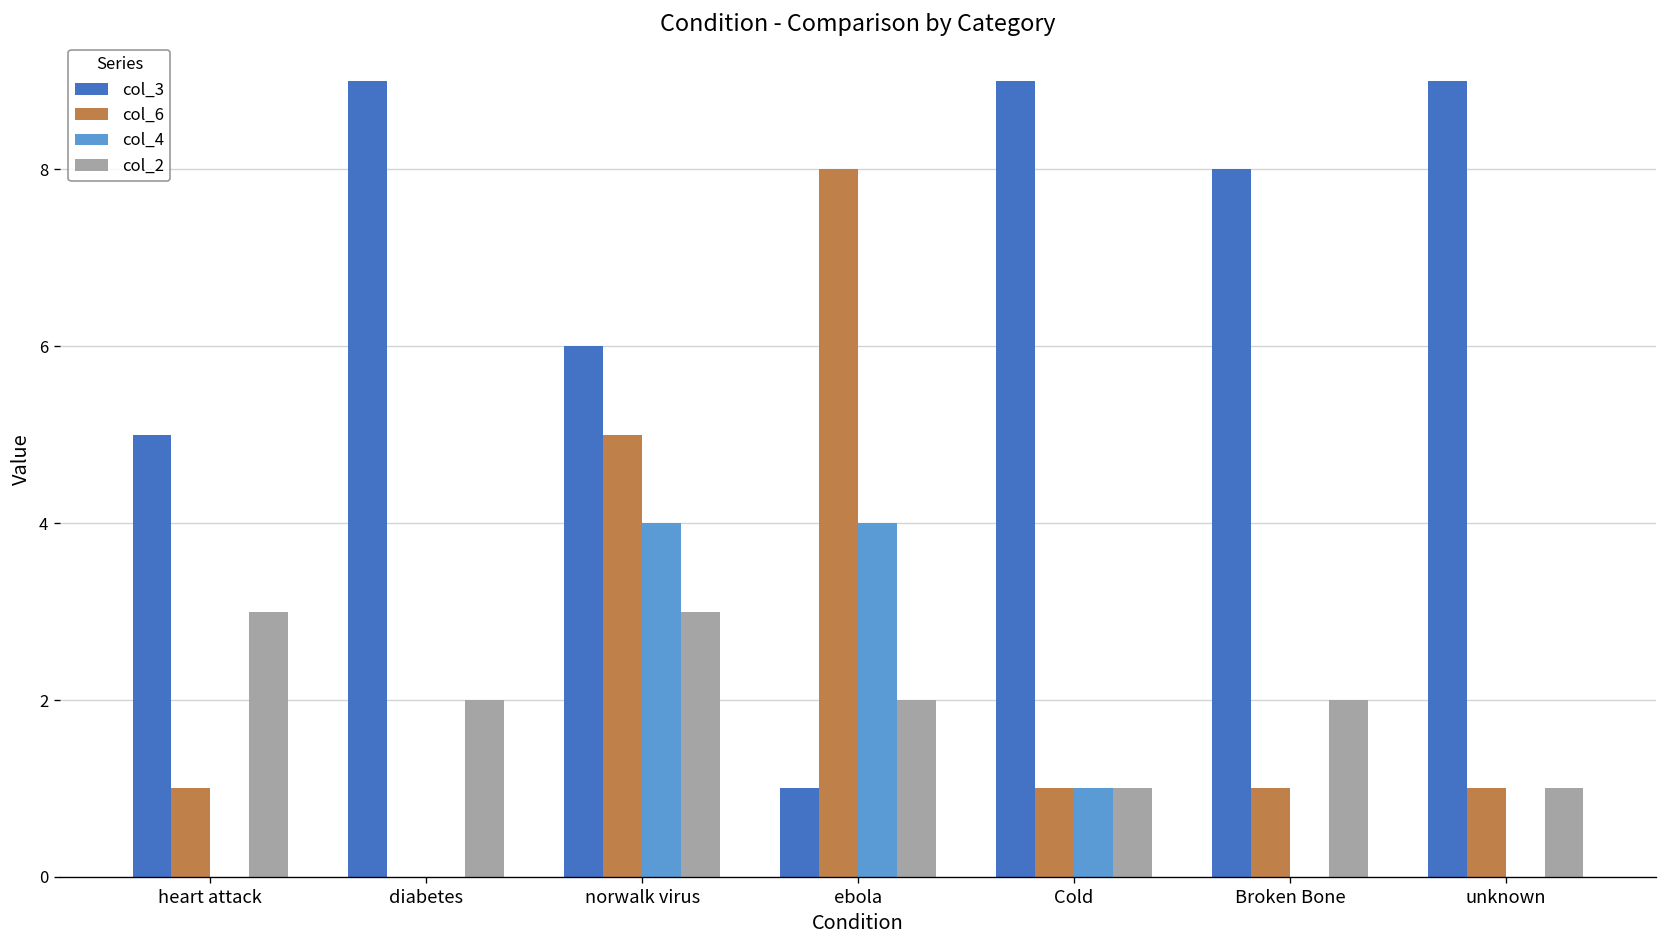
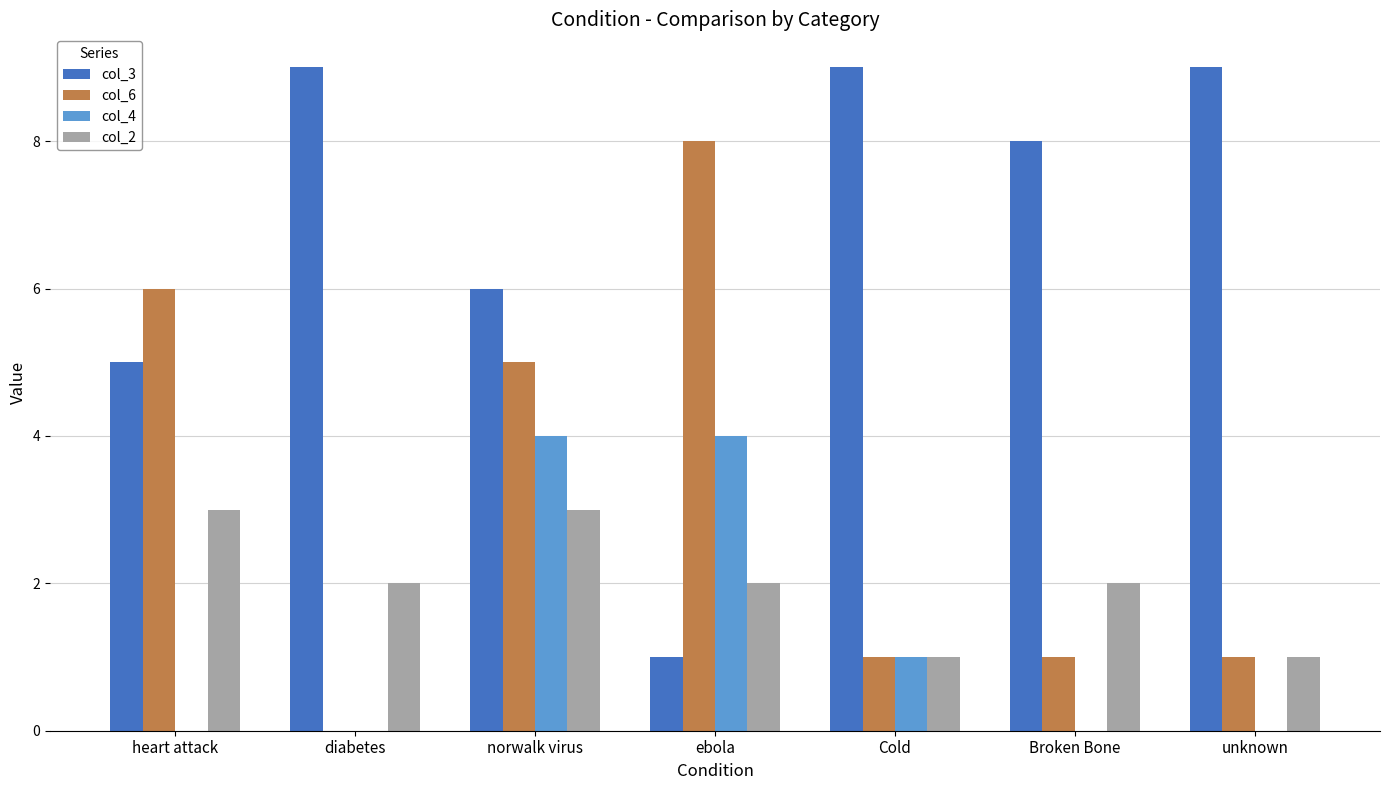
col_6, heart attack: 1 -> 6
